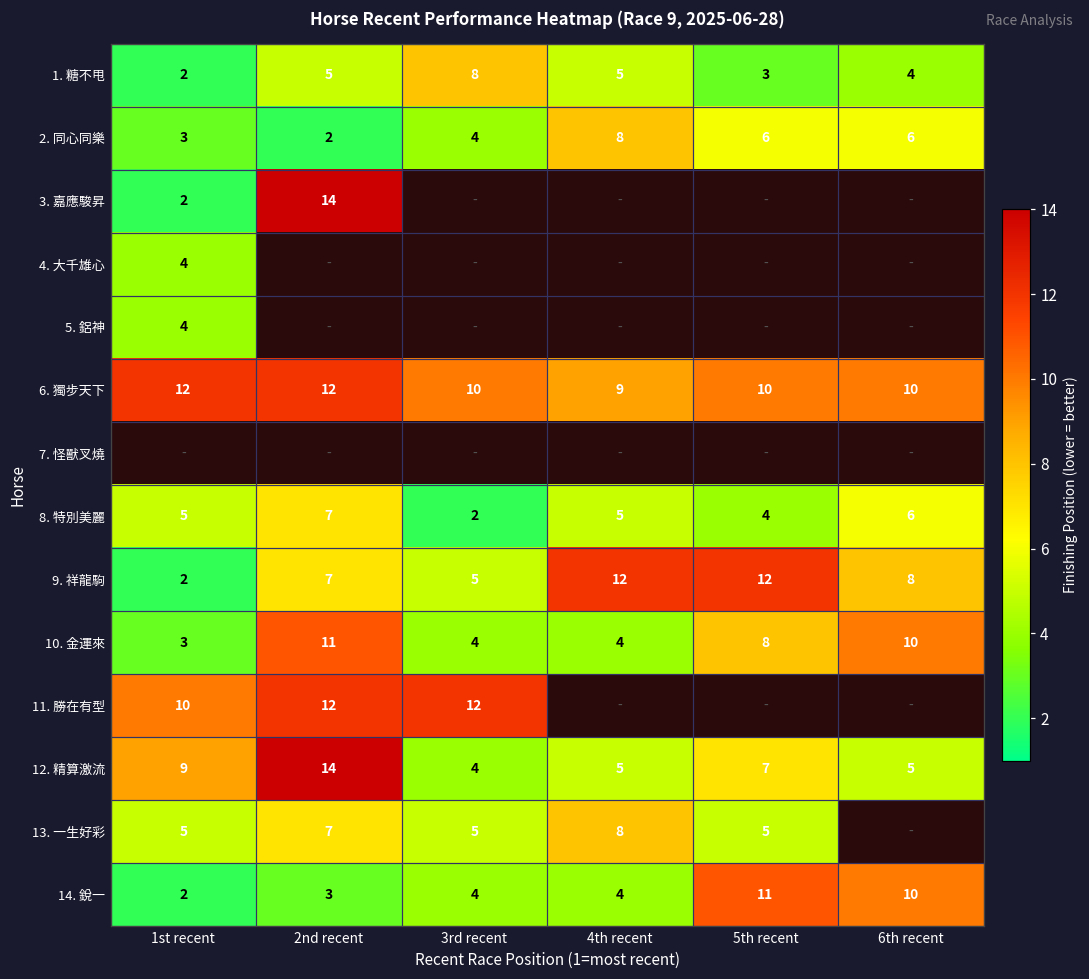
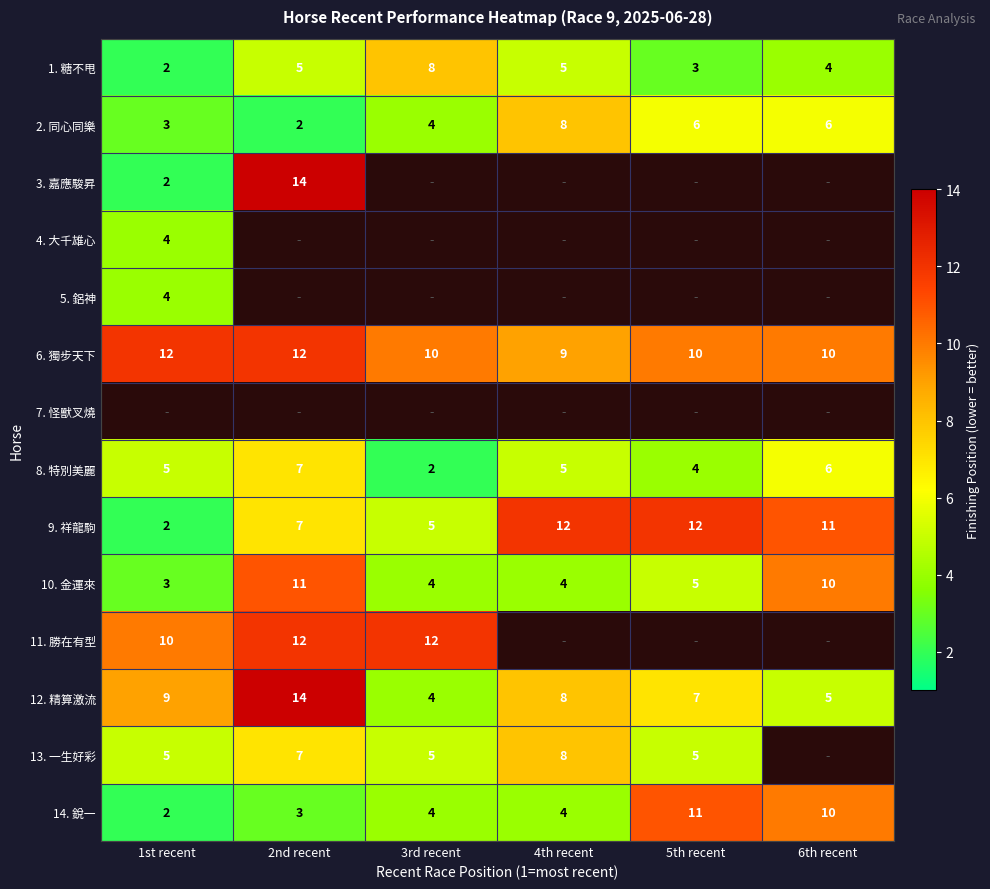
9. 祥龍駒, 6th recent: 8 -> 11
10. 金運來, 5th recent: 8 -> 5
12. 精算激流, 4th recent: 5 -> 8
